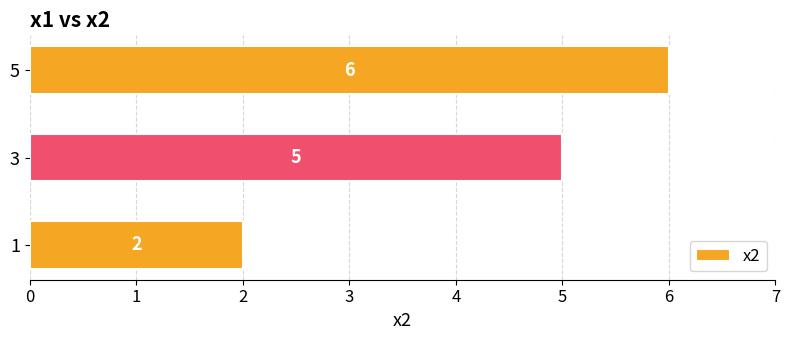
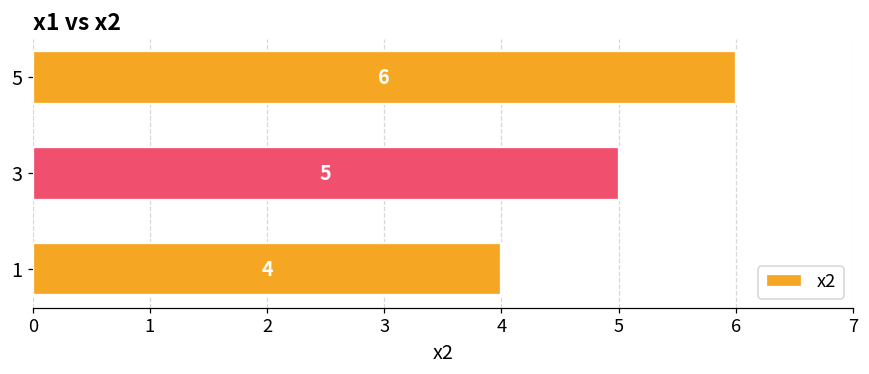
1: 2 -> 4
